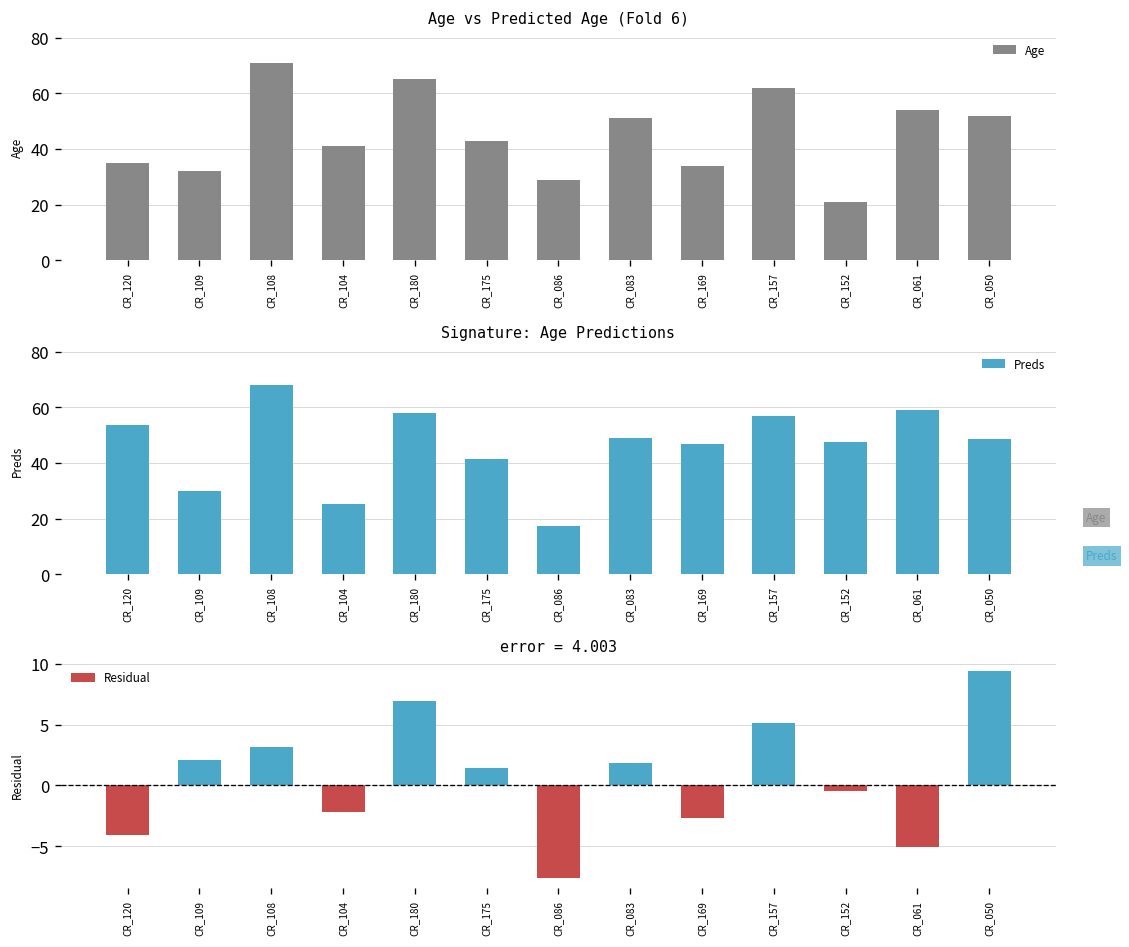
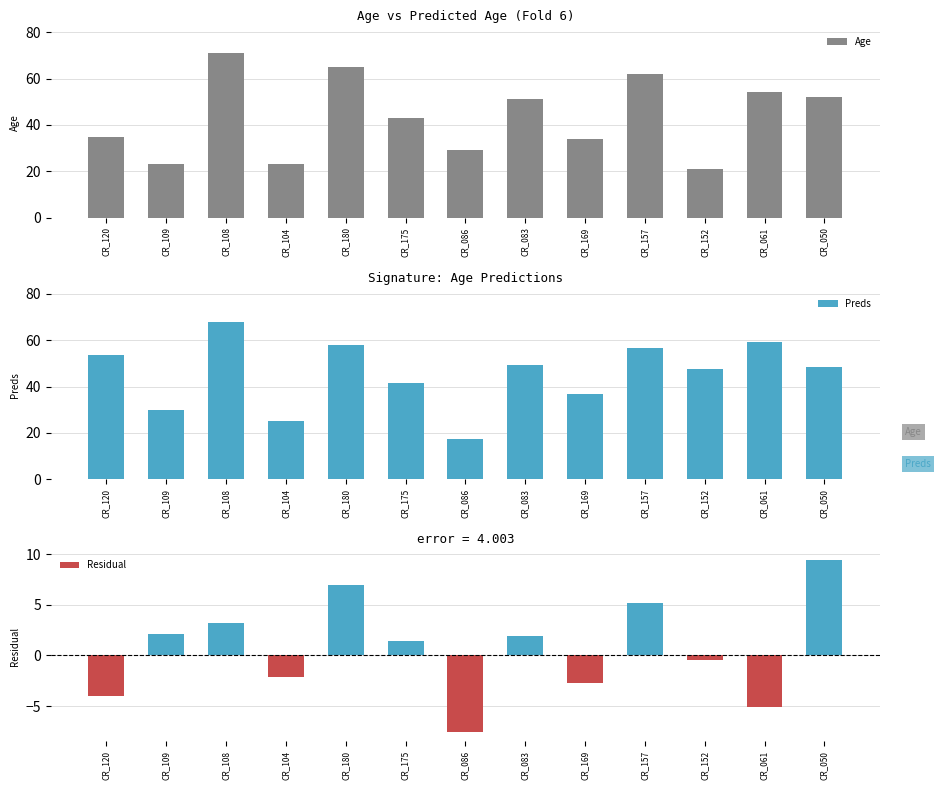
Age vs Predicted Age (Fold 6), CR_109: 32 -> 23
Age vs Predicted Age (Fold 6), CR_104: 41 -> 23
Signature: Age Predictions, CR_169: 47 -> 37
